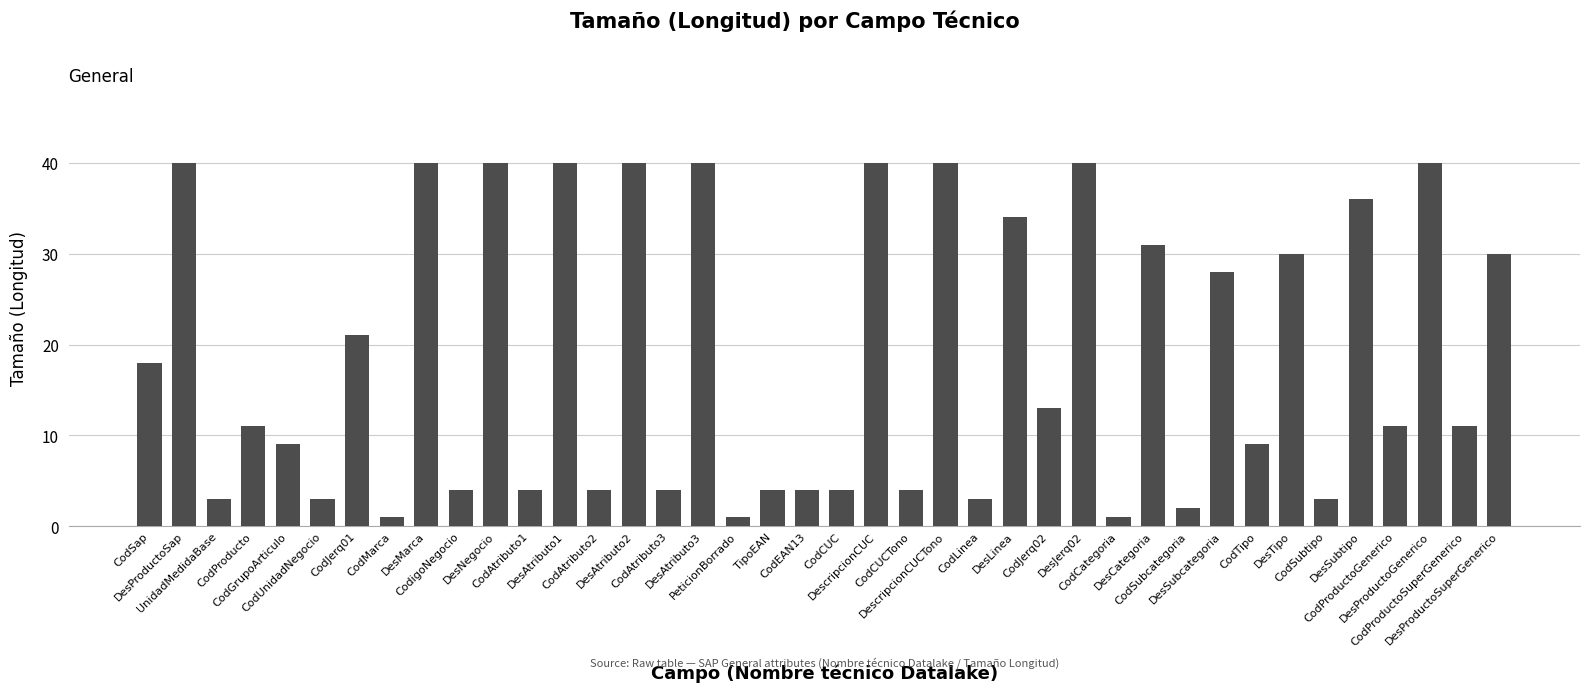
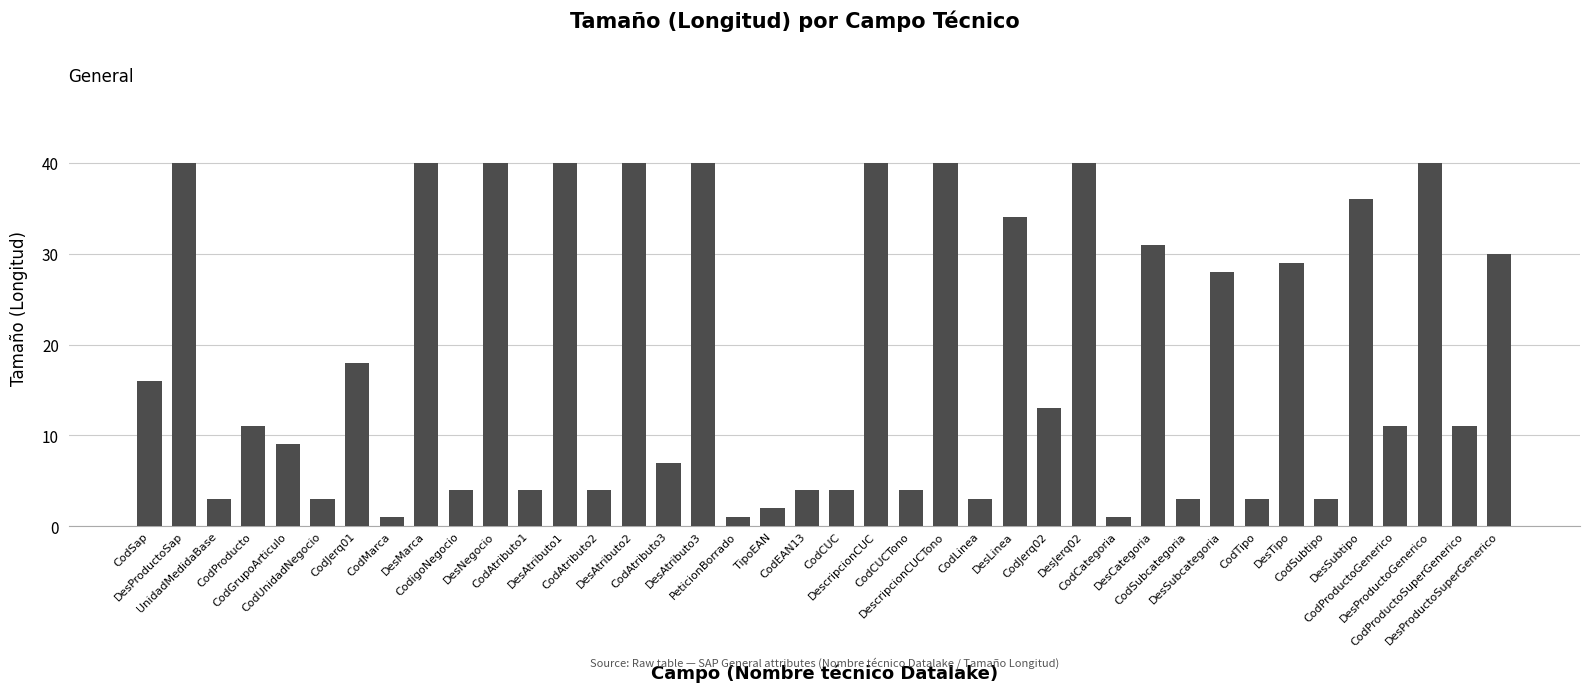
CodSap: 18 -> 16
CodJerq01: 21 -> 18
CodAtributo3: 4 -> 7
TipoEAN: 4 -> 2
CodSubcategoria: 2 -> 3
CodTipo: 9 -> 3
DesTipo: 30 -> 29
